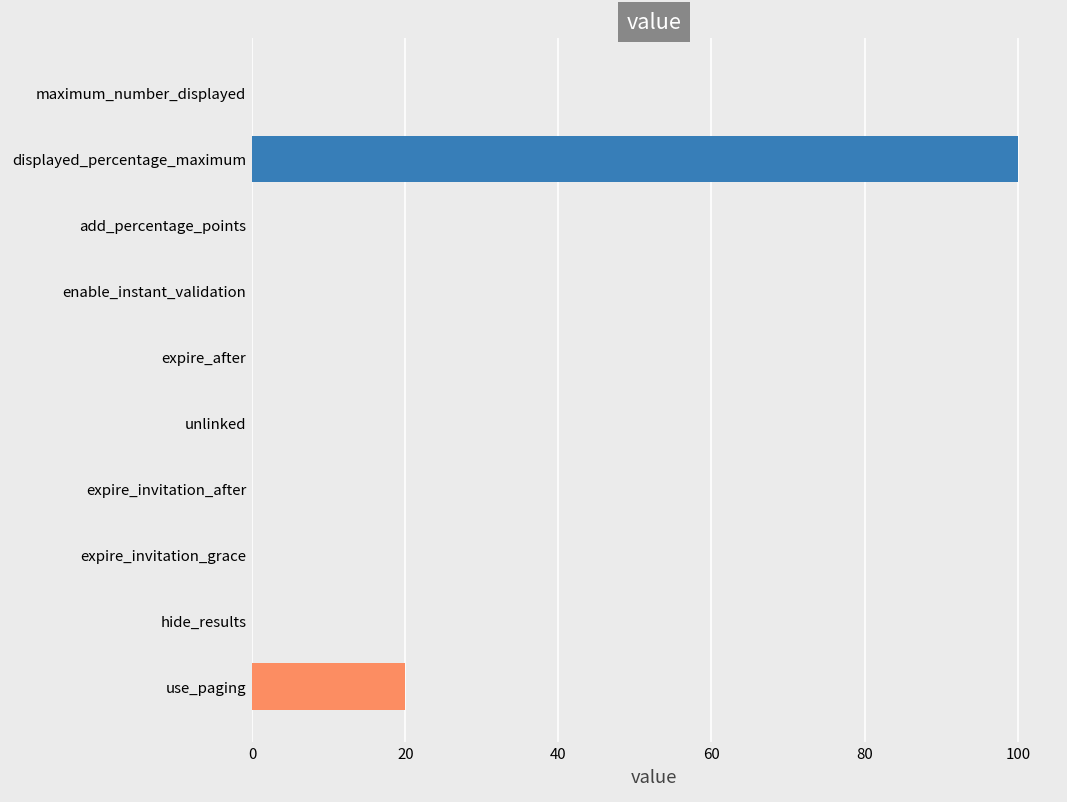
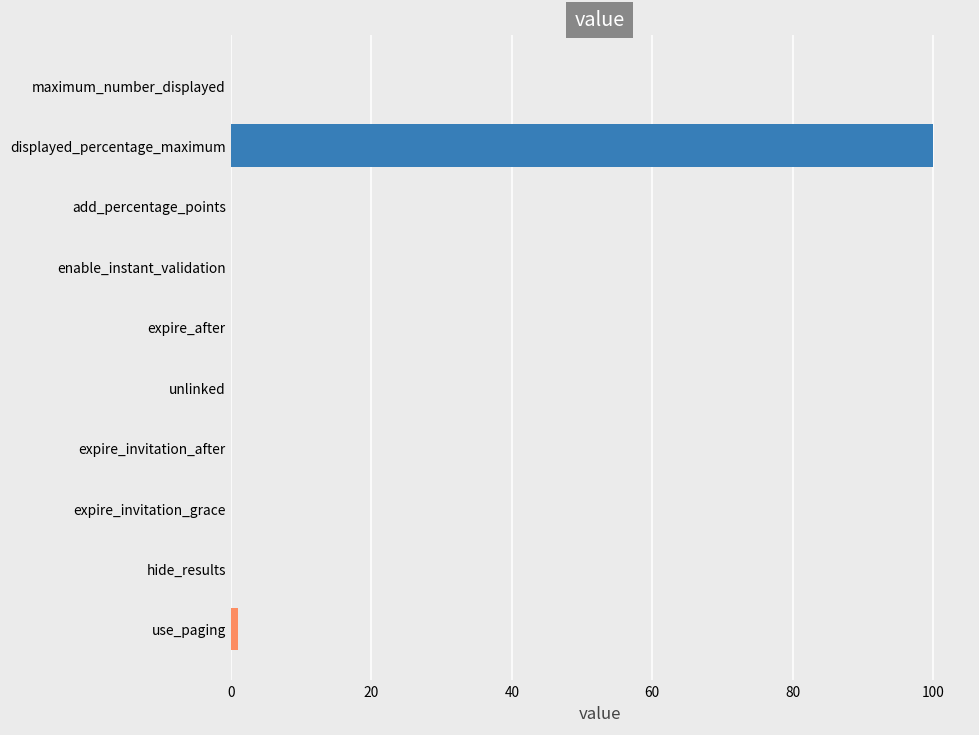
use_paging: 20 -> 1
